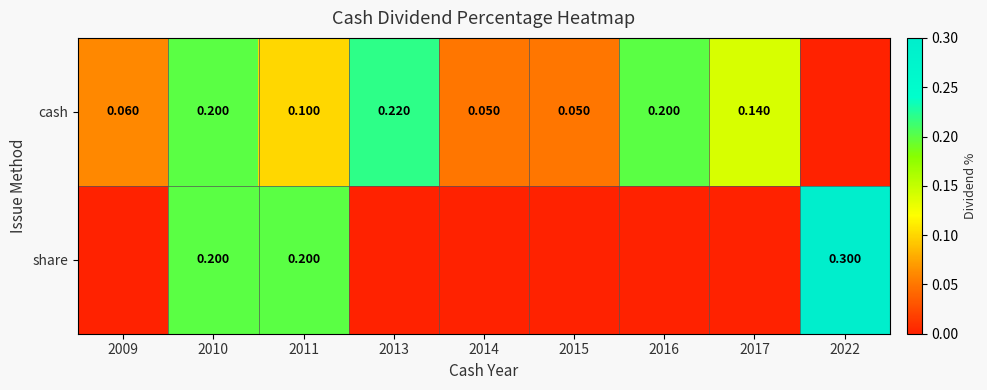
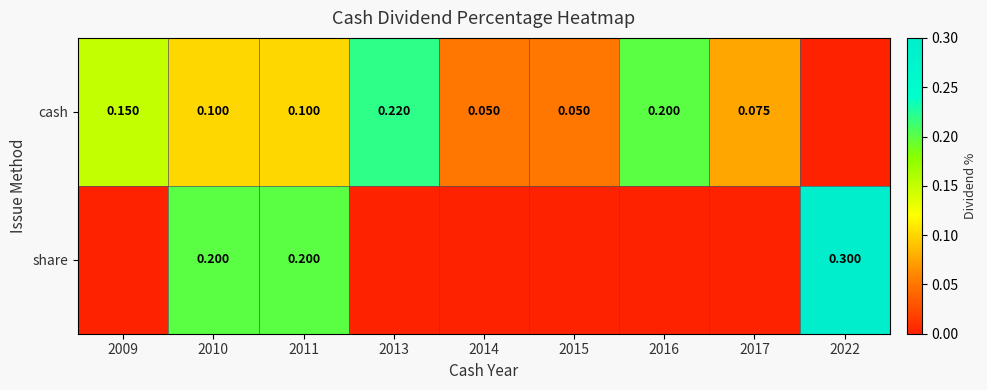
cash, 2009: 0.060 -> 0.150
cash, 2010: 0.200 -> 0.100
cash, 2017: 0.140 -> 0.075
